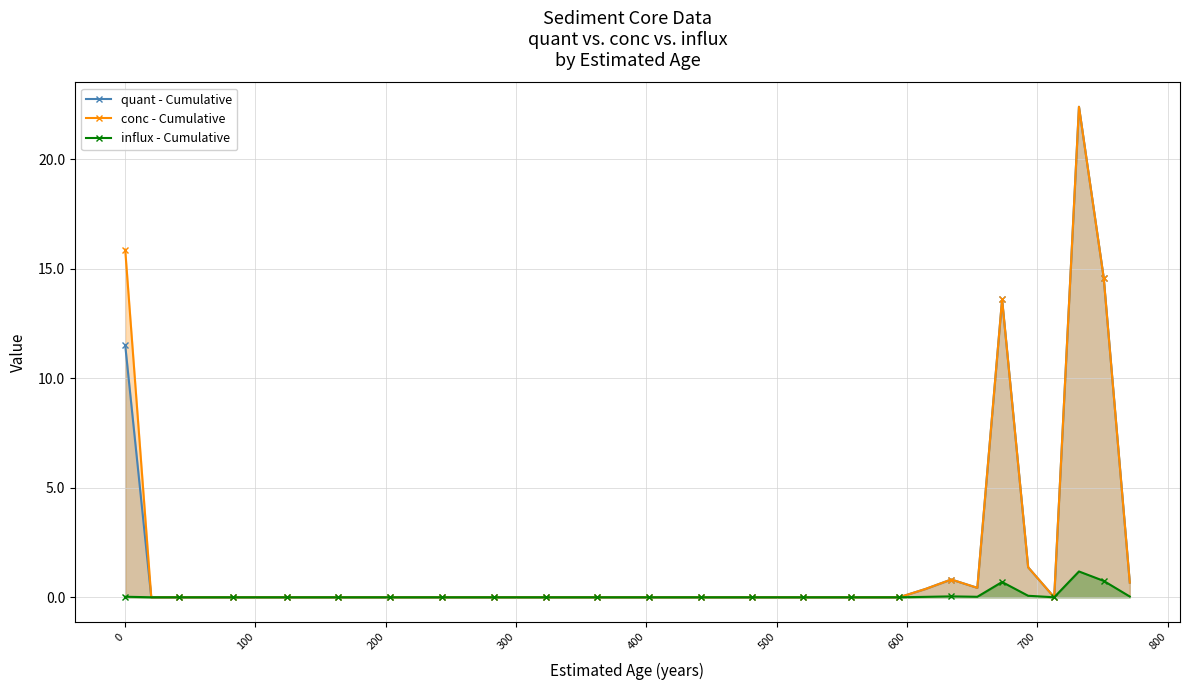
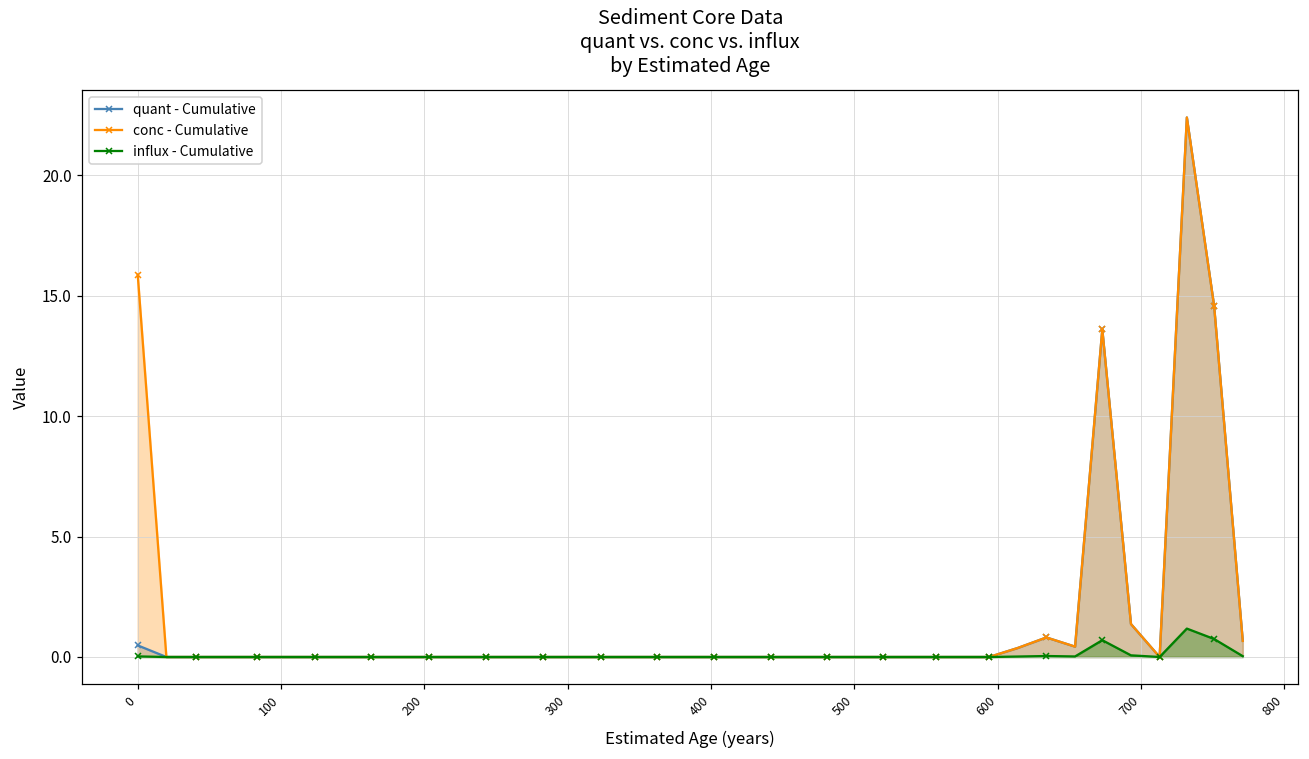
quant - Cumulative, 0: 11.5 -> 0.5
